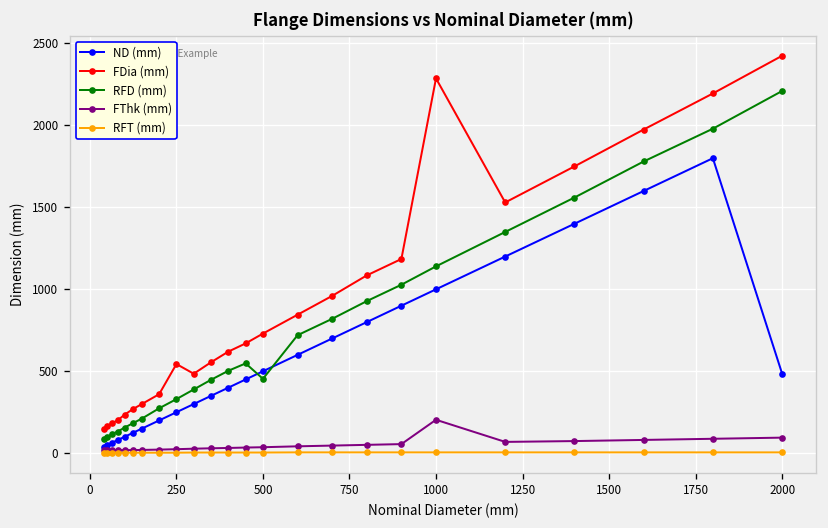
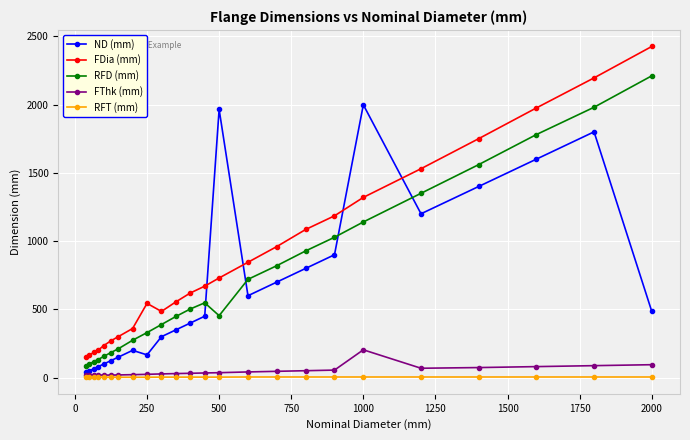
ND (mm), 250: 250 -> 170
ND (mm), 500: 500 -> 1960
ND (mm), 1000: 1000 -> 2000
FDia (mm), 1000: 2290 -> 1320
